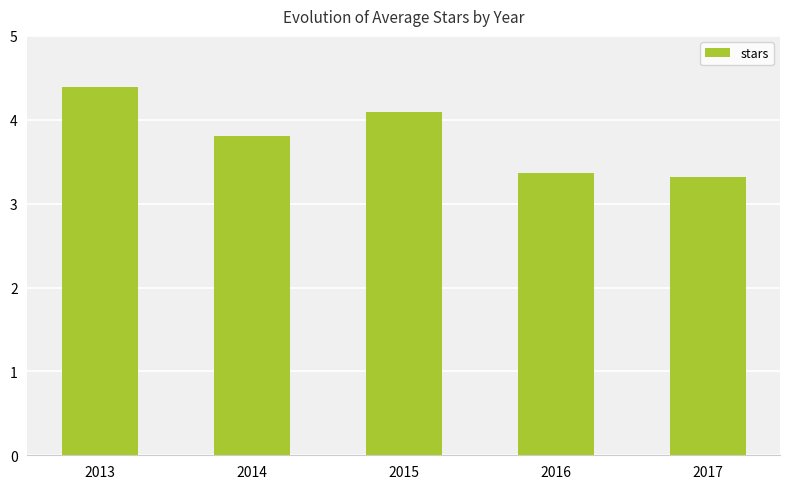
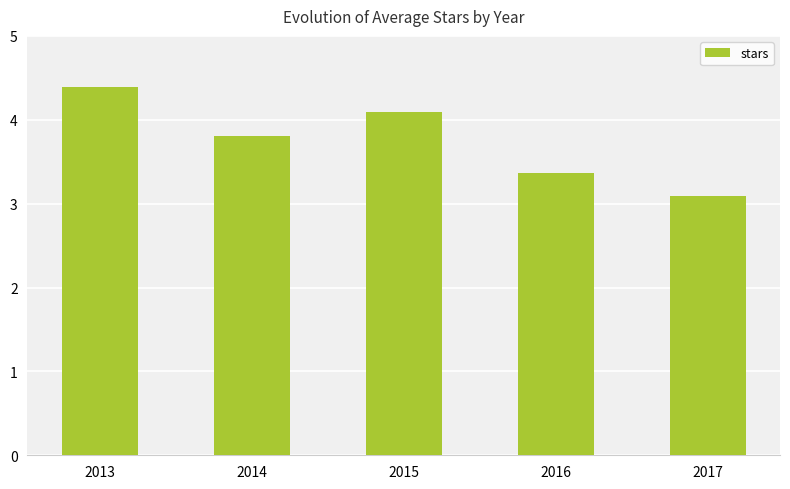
2017: 3.3 -> 3.1
